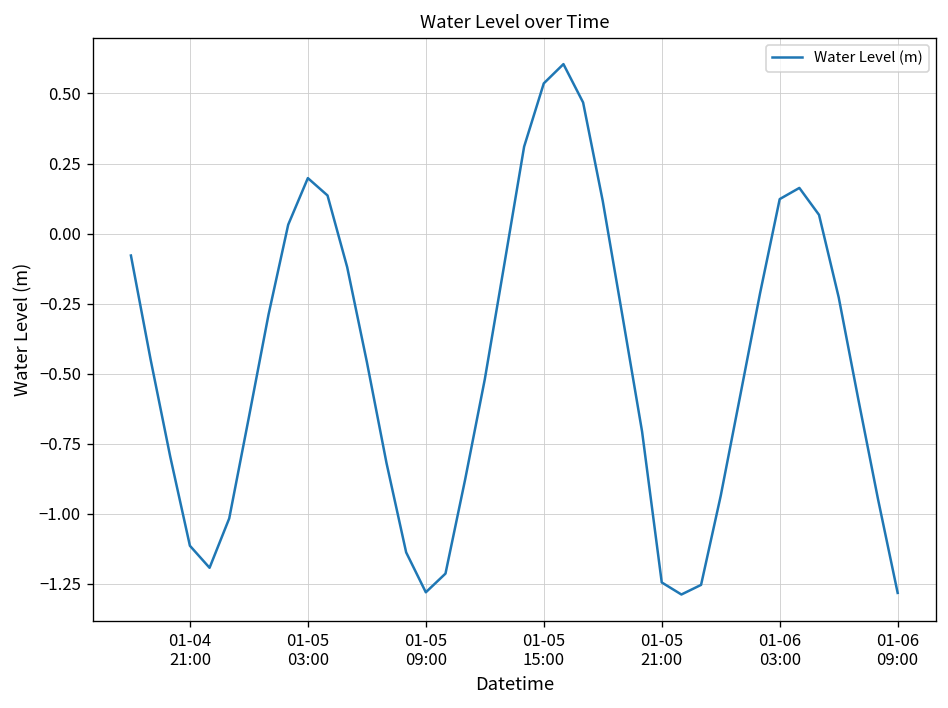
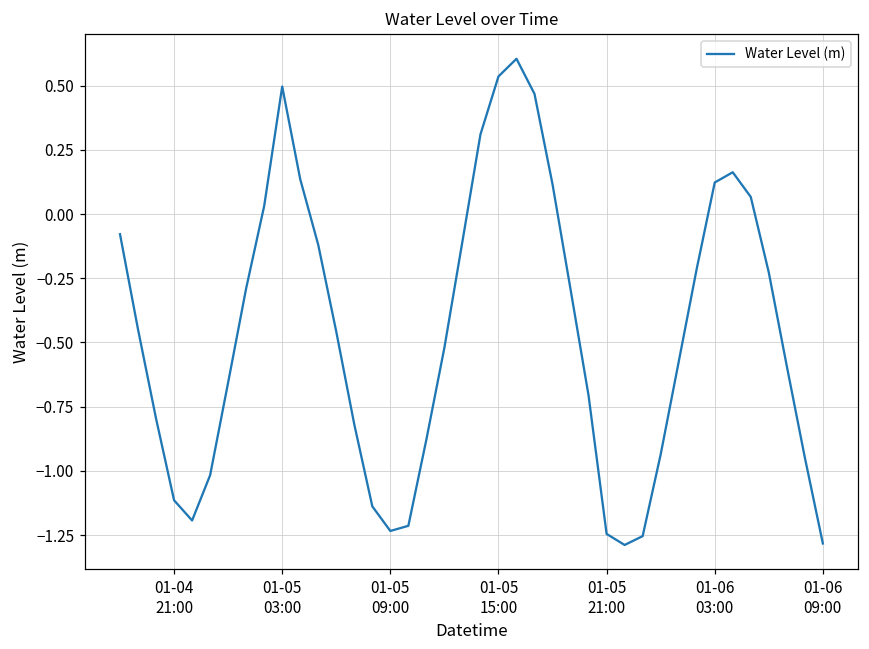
01-05 03:00: 0.20 -> 0.50
01-05 09:00: -1.28 -> -1.23
